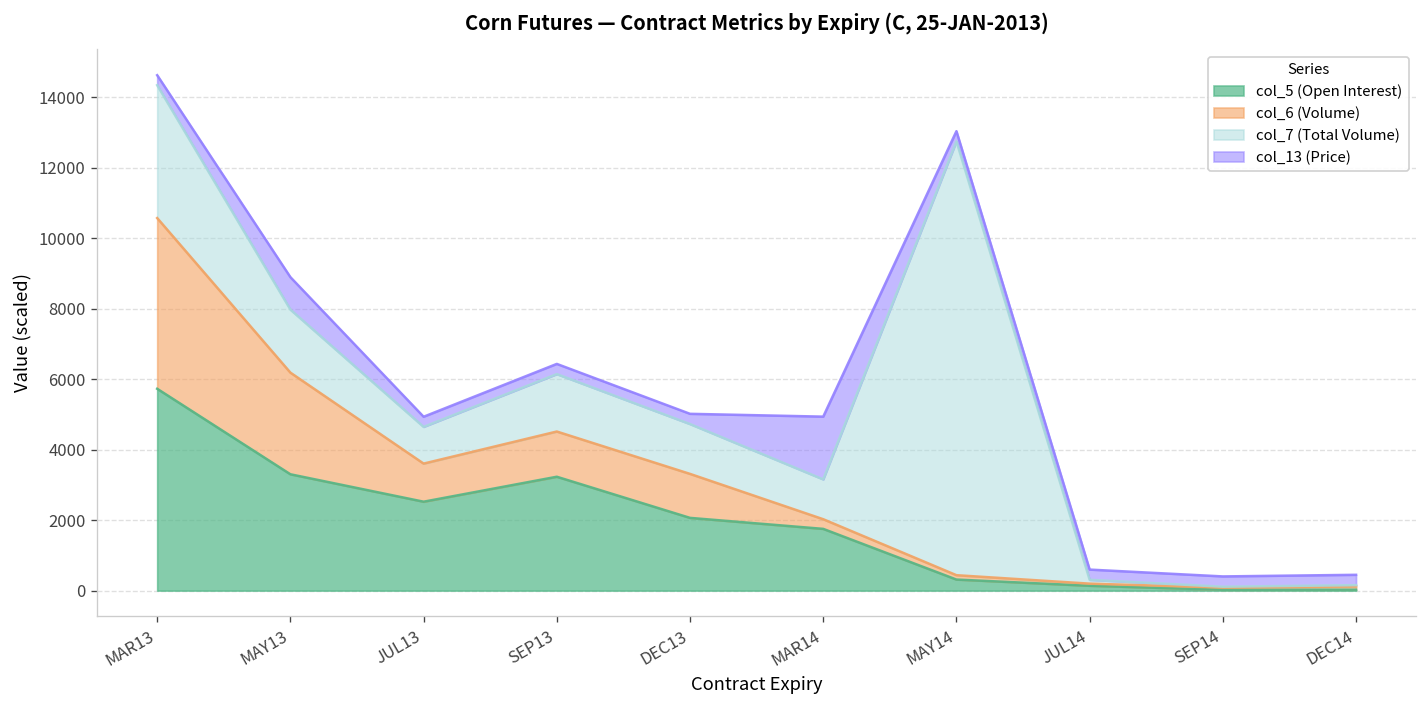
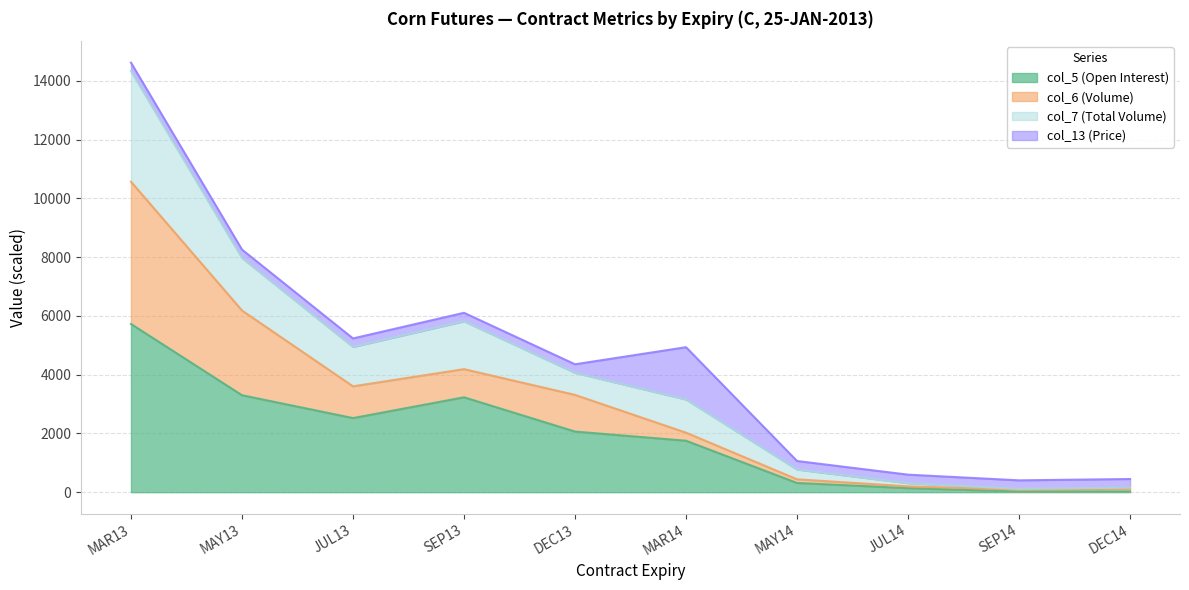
col_13 (Price), MAY13: 900 -> 300
col_7 (Total Volume), JUL13: 1000 -> 1300
col_6 (Volume), SEP13: 1300 -> 1000
col_7 (Total Volume), DEC13: 1400 -> 800
col_7 (Total Volume), MAY14: 12300 -> 300
